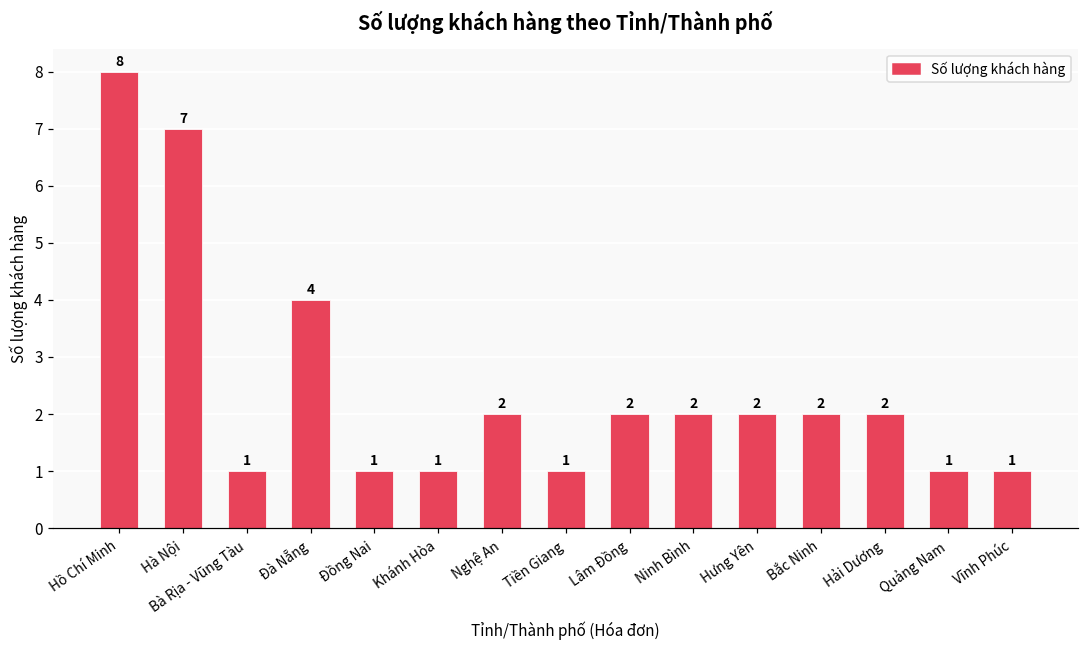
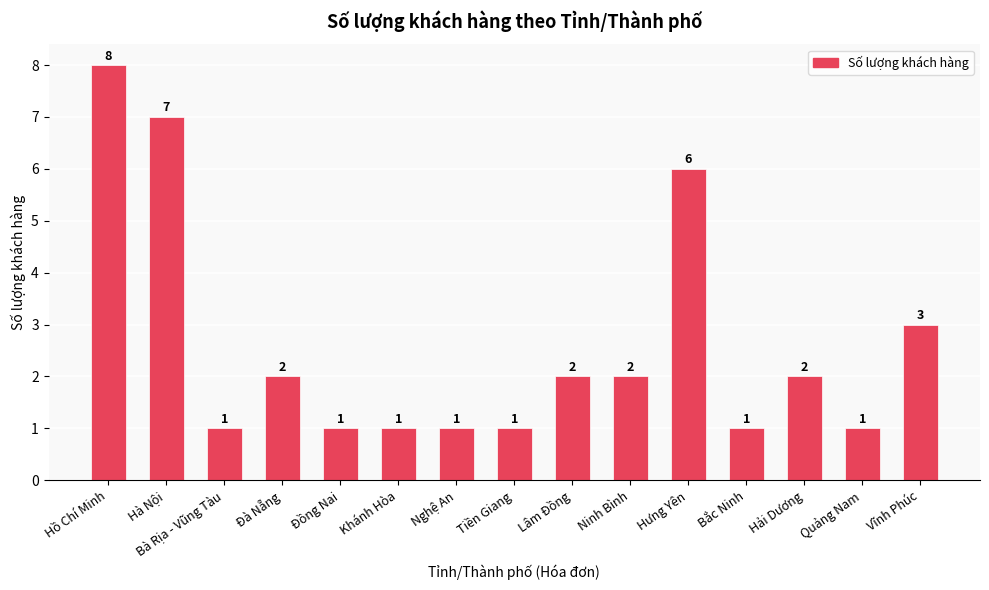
Đà Nẵng: 4 -> 2
Nghệ An: 2 -> 1
Hưng Yên: 2 -> 6
Bắc Ninh: 2 -> 1
Vĩnh Phúc: 1 -> 3
